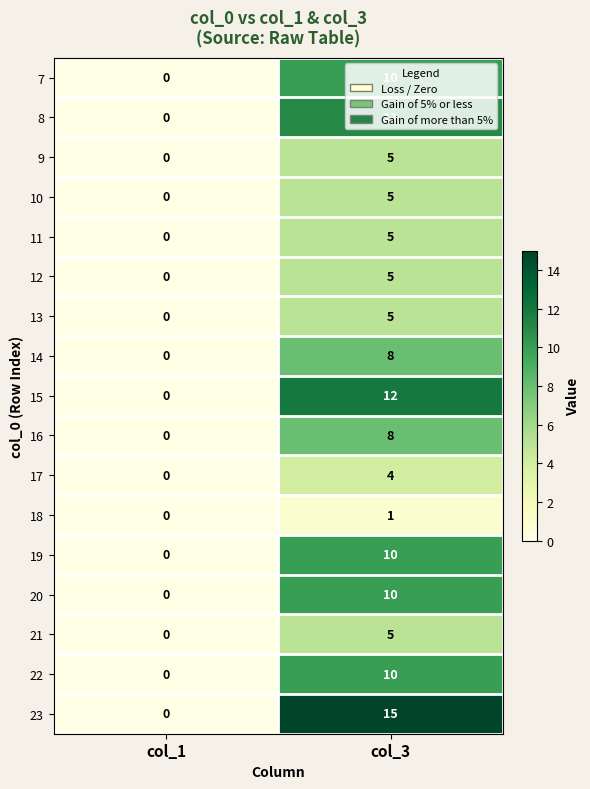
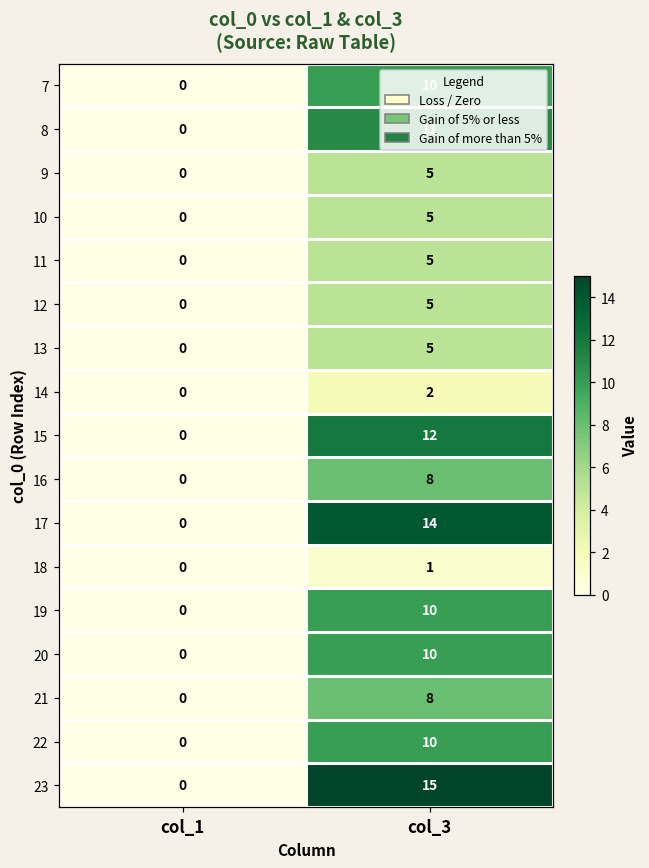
14, col_3: 8 -> 2
17, col_3: 4 -> 14
21, col_3: 5 -> 8
